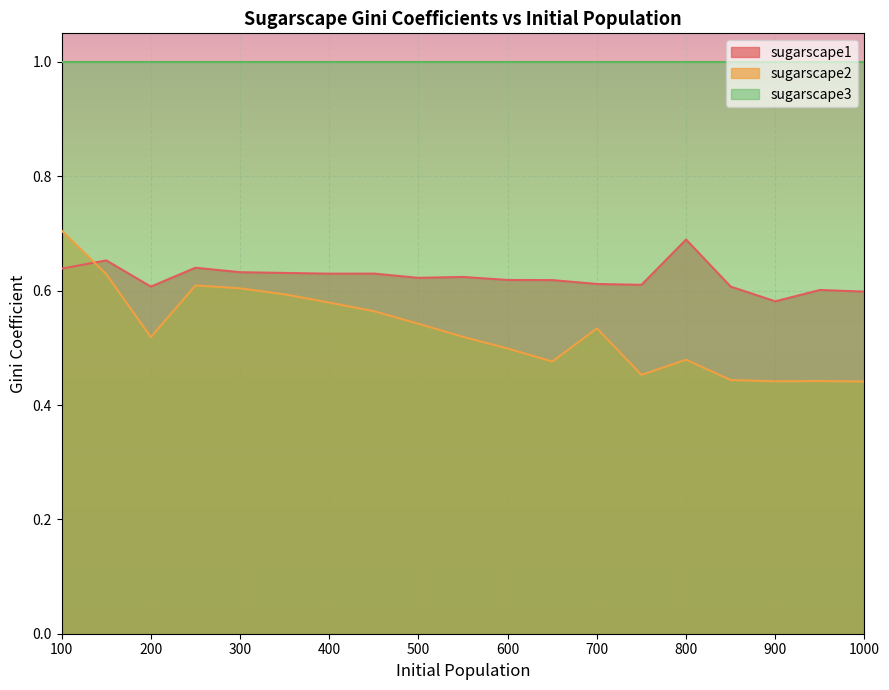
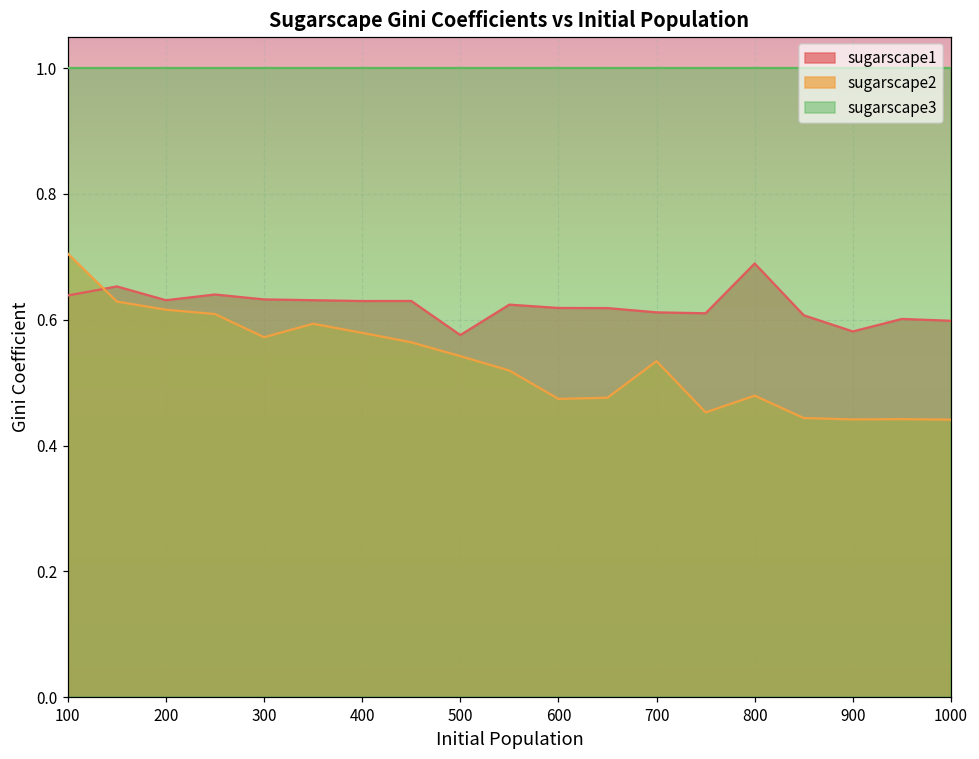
sugarscape1, 200: 0.61 -> 0.63
sugarscape2, 200: 0.52 -> 0.62
sugarscape2, 300: 0.60 -> 0.57
sugarscape1, 500: 0.62 -> 0.58
sugarscape2, 600: 0.50 -> 0.47
